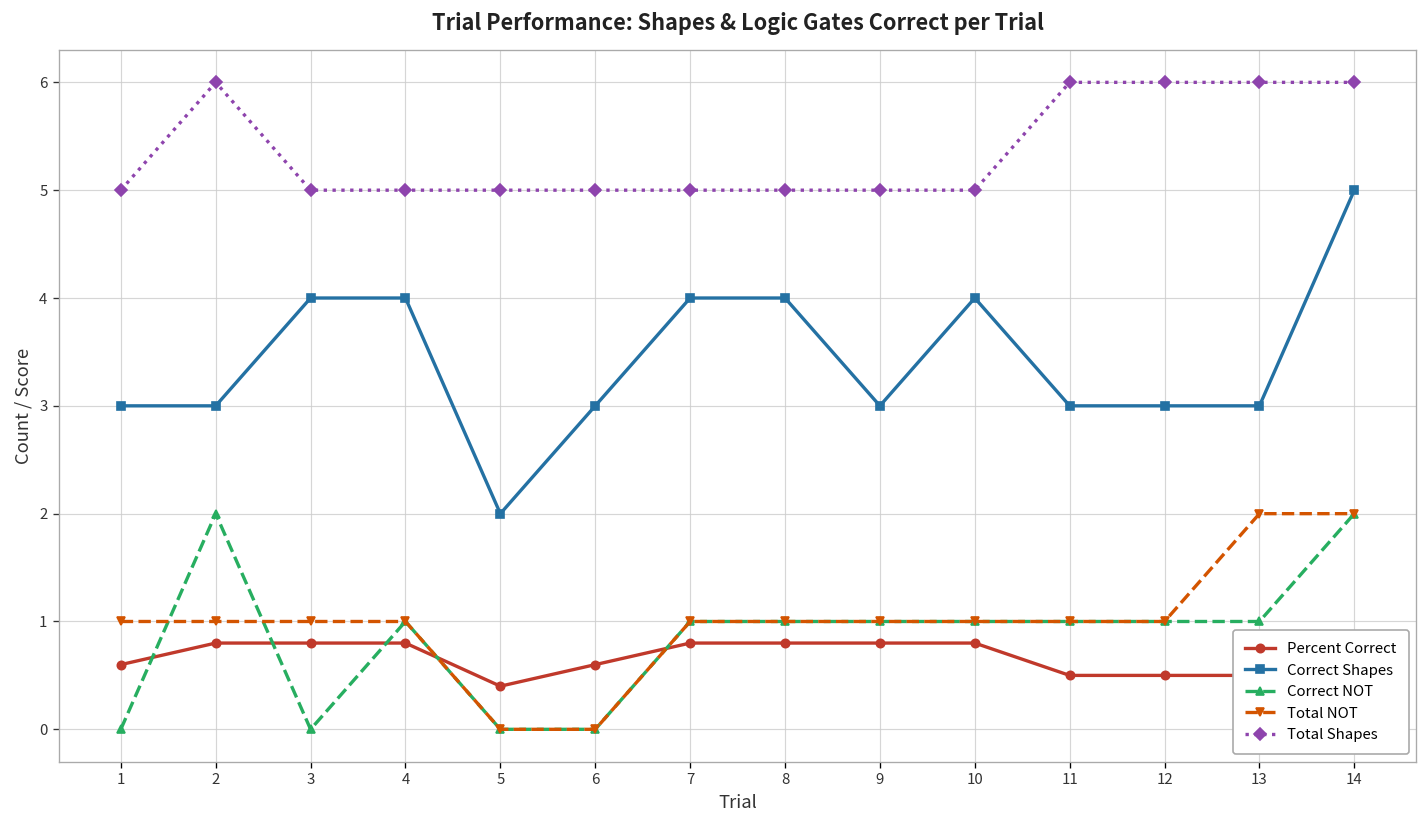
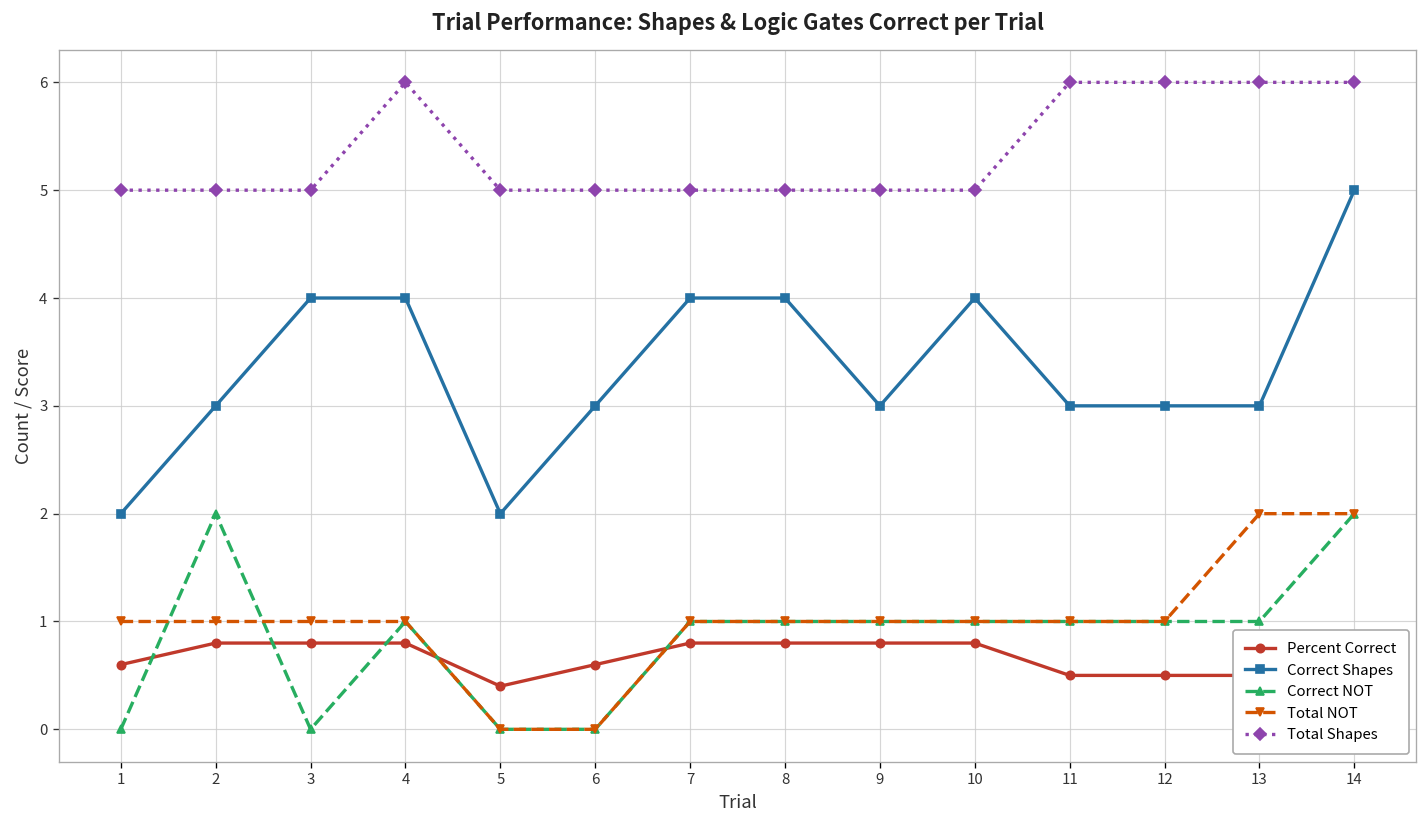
Correct Shapes, 1: 3 -> 2
Total Shapes, 2: 6 -> 5
Total Shapes, 4: 5 -> 6
